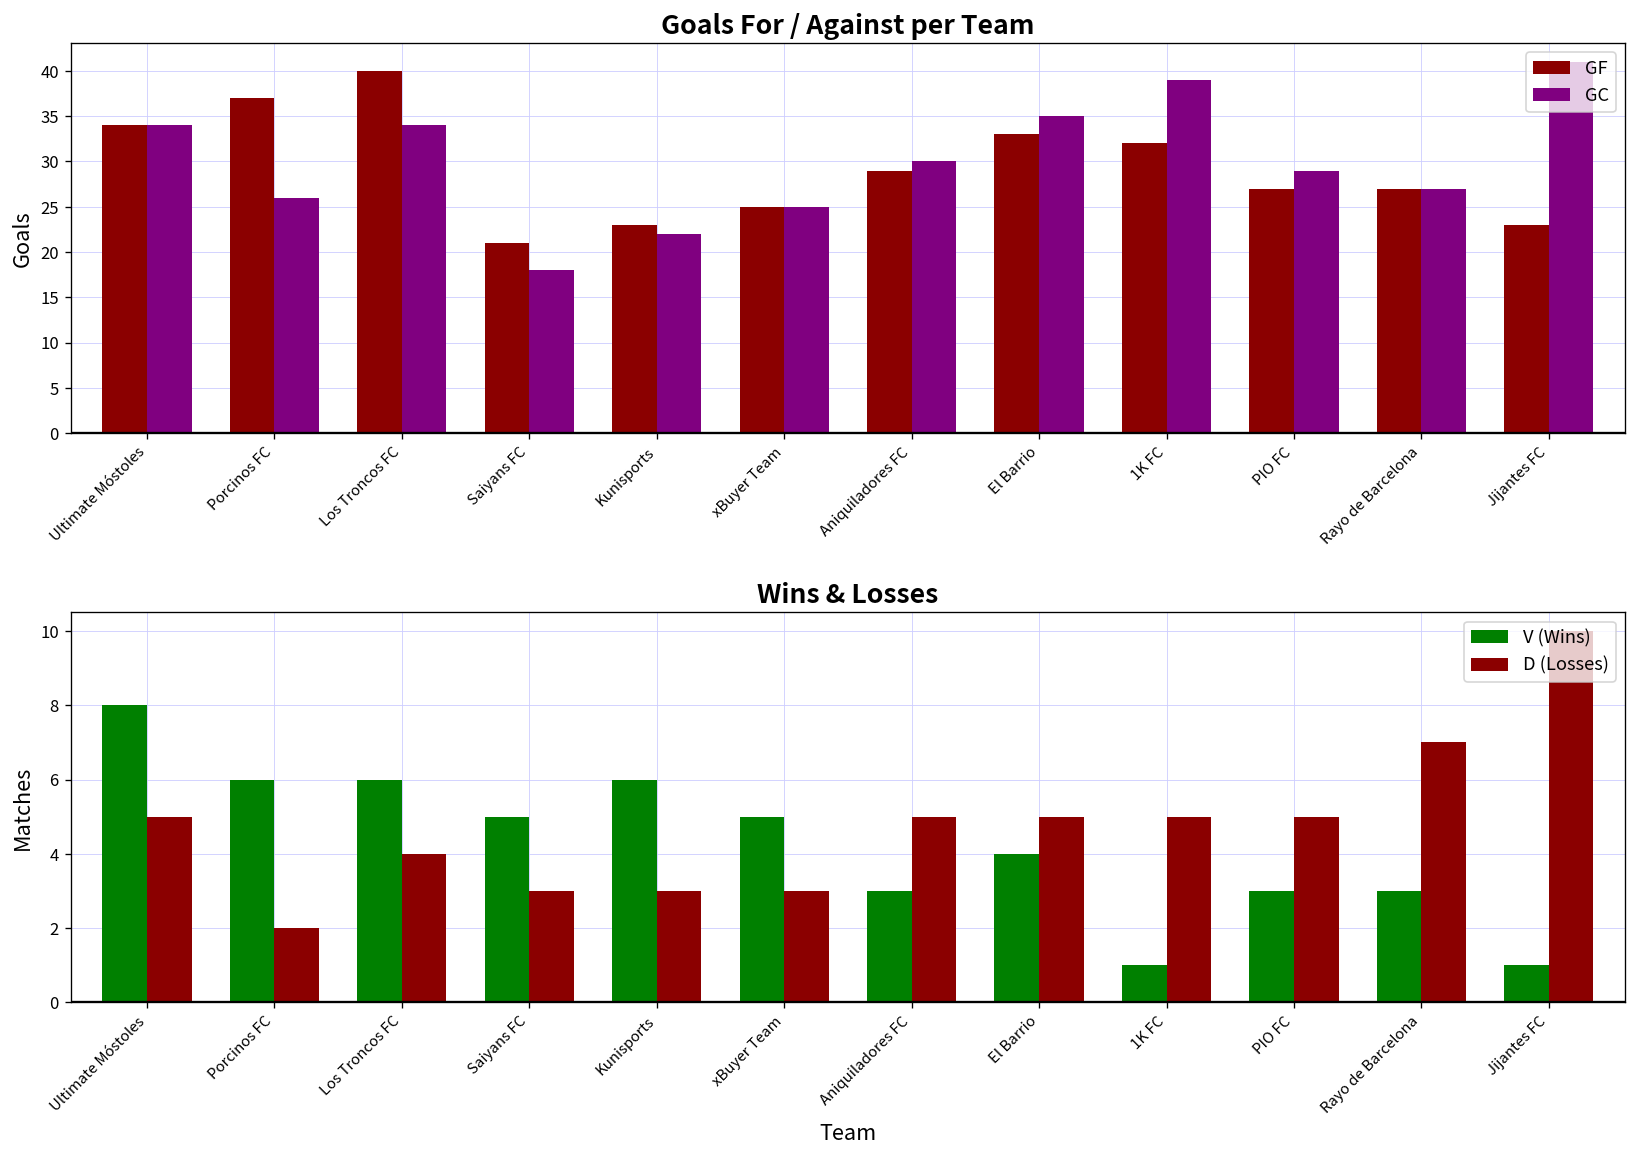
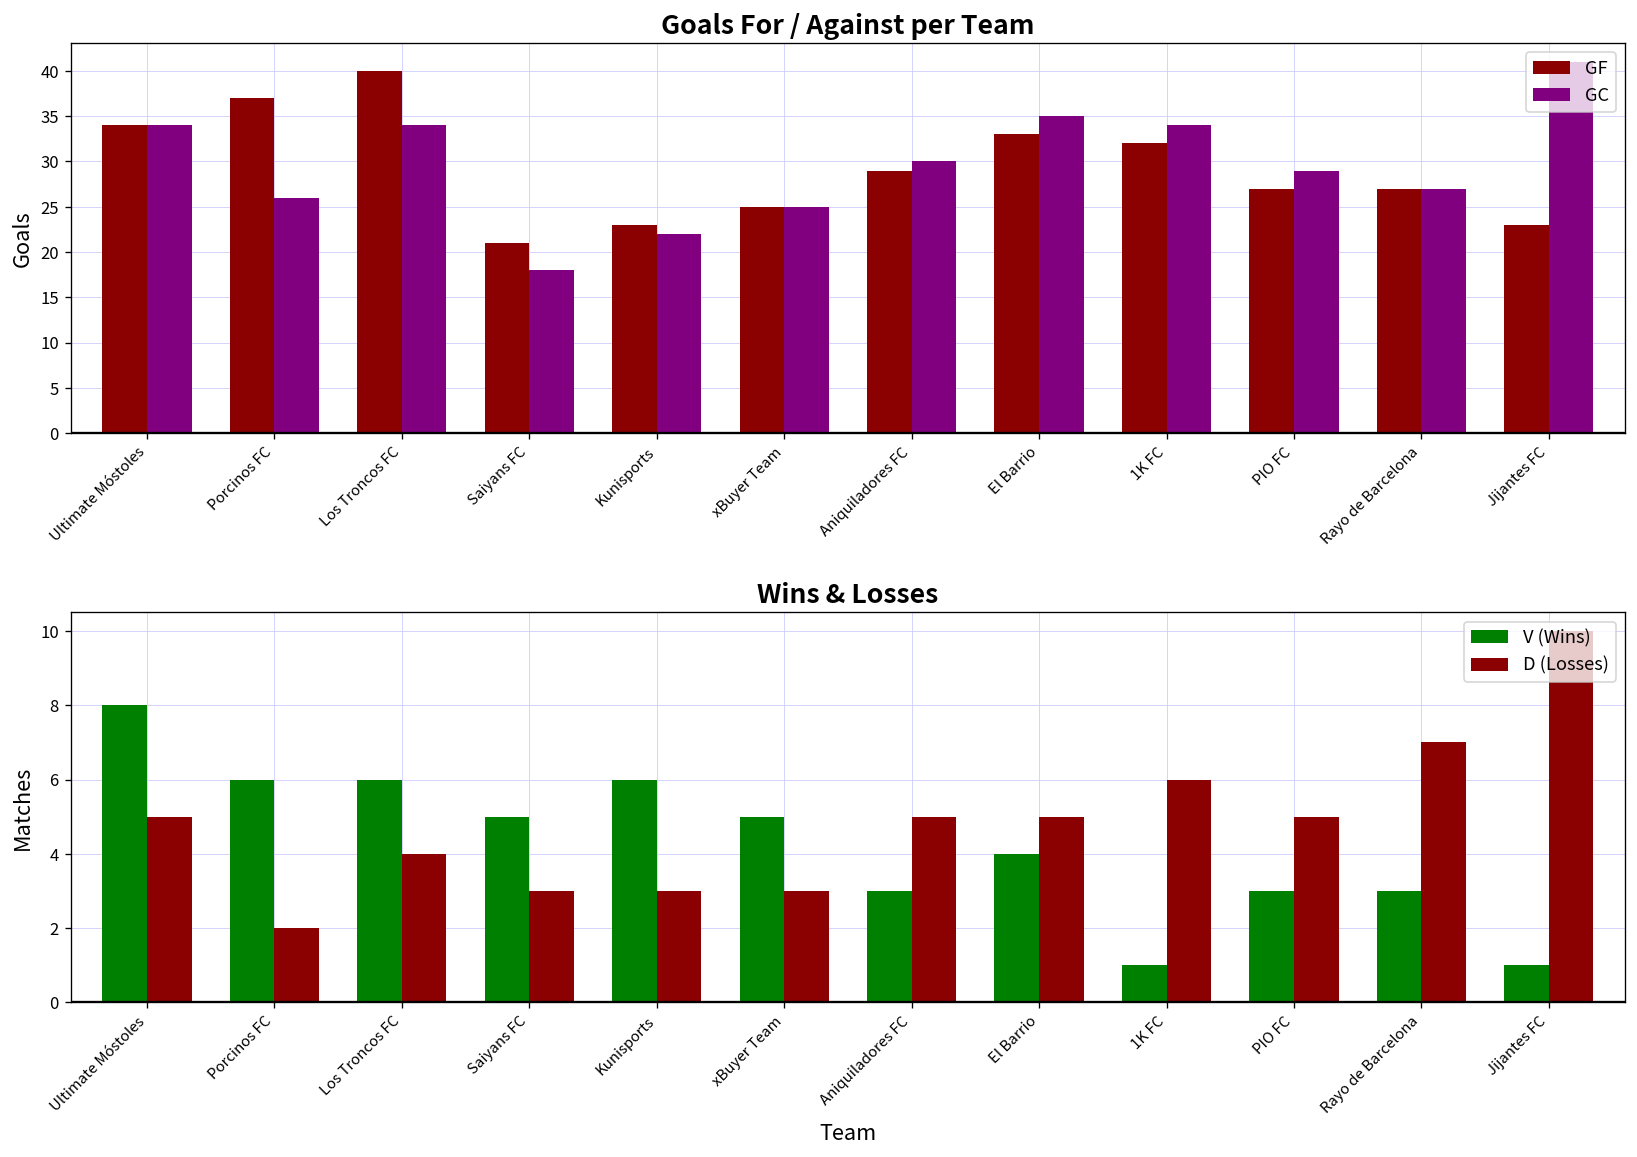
Goals For / Against per Team, GC, 1K FC: 39 -> 34
Wins & Losses, D (Losses), 1K FC: 5 -> 6
